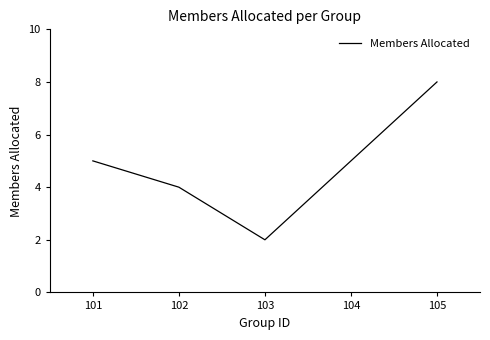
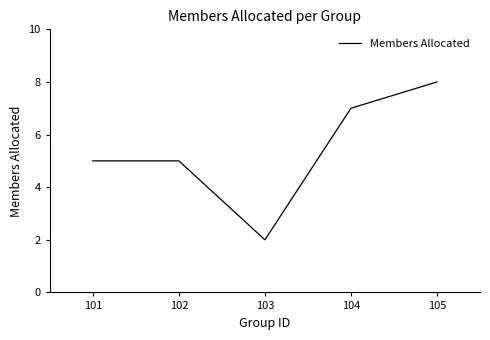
102: 4 -> 5
104: 5 -> 7
